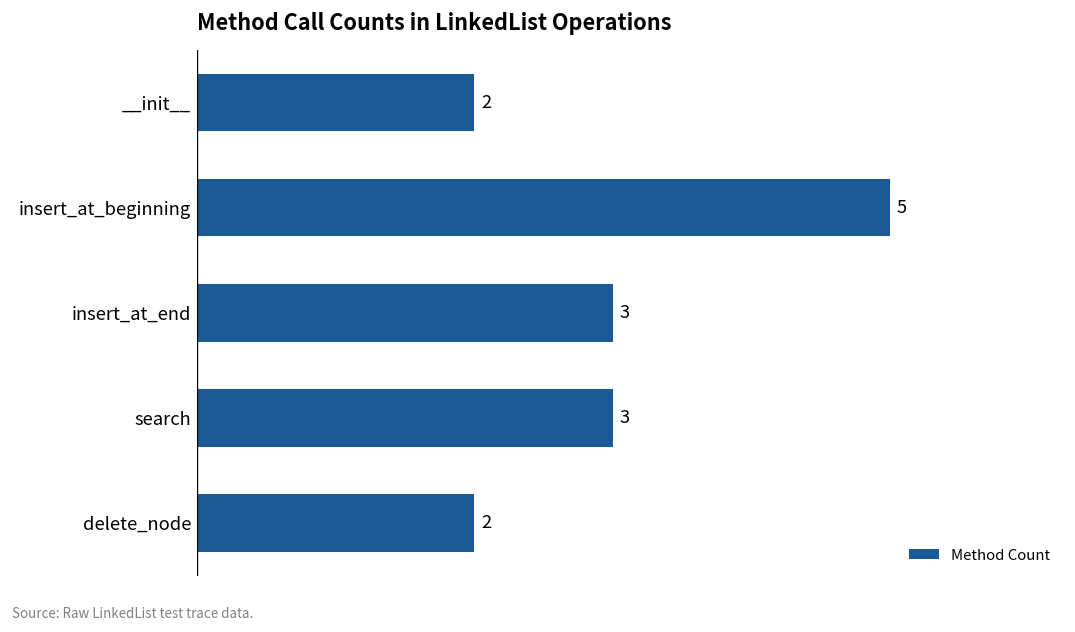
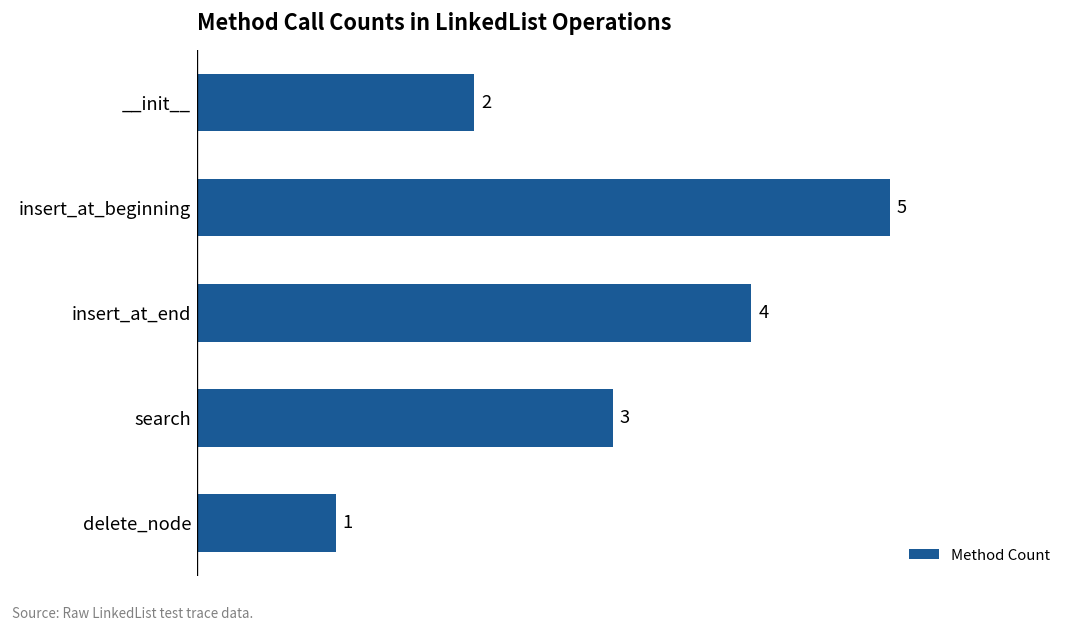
insert_at_end: 3 -> 4
delete_node: 2 -> 1
